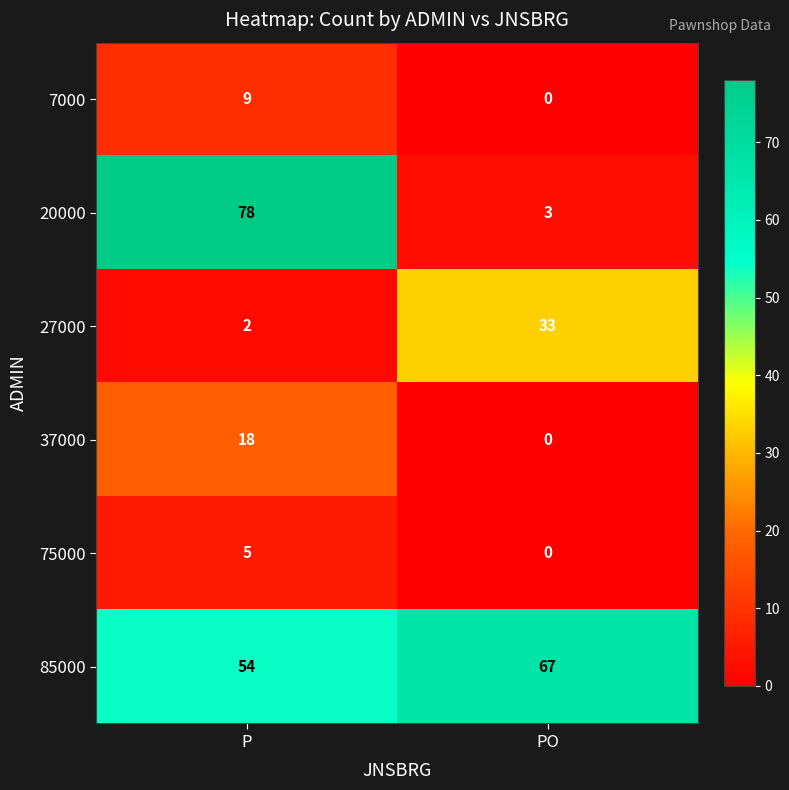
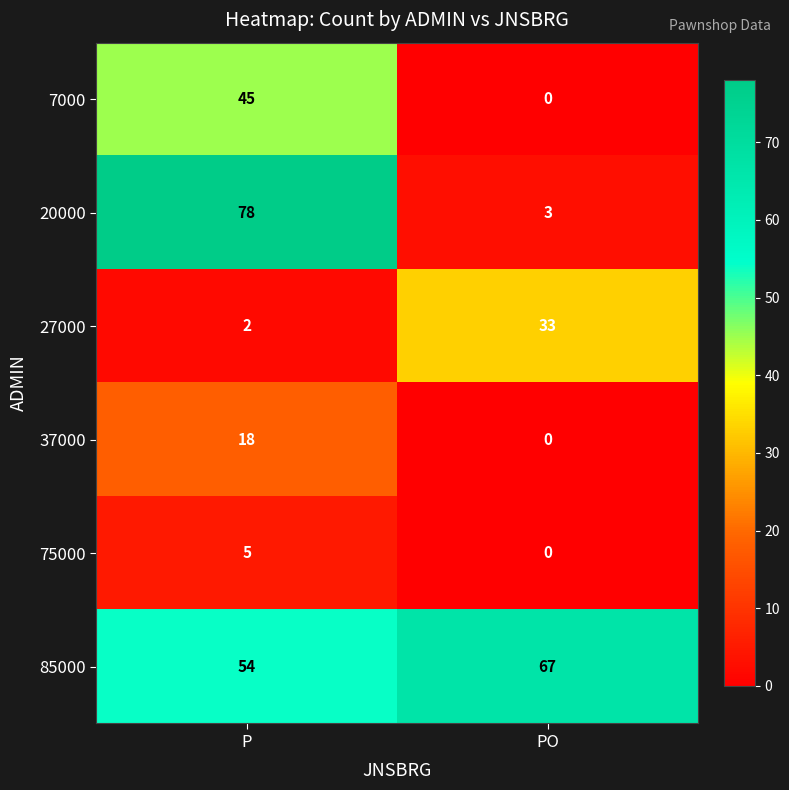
7000, P: 9 -> 45
